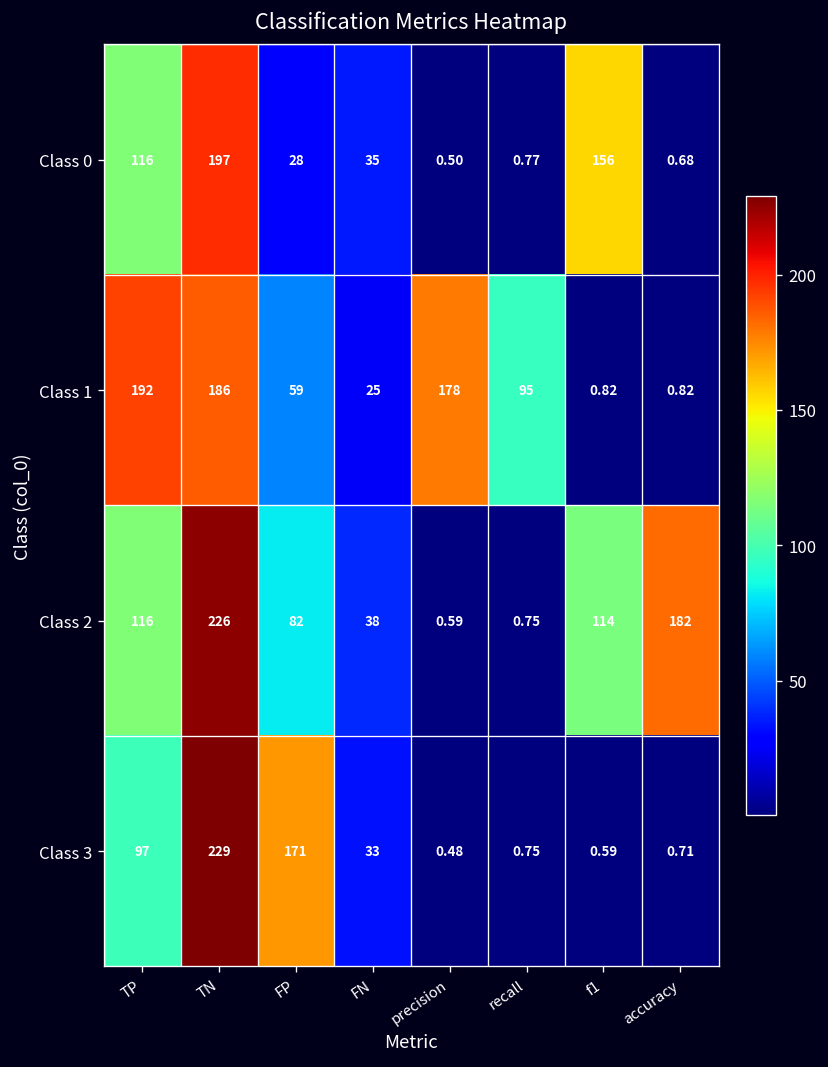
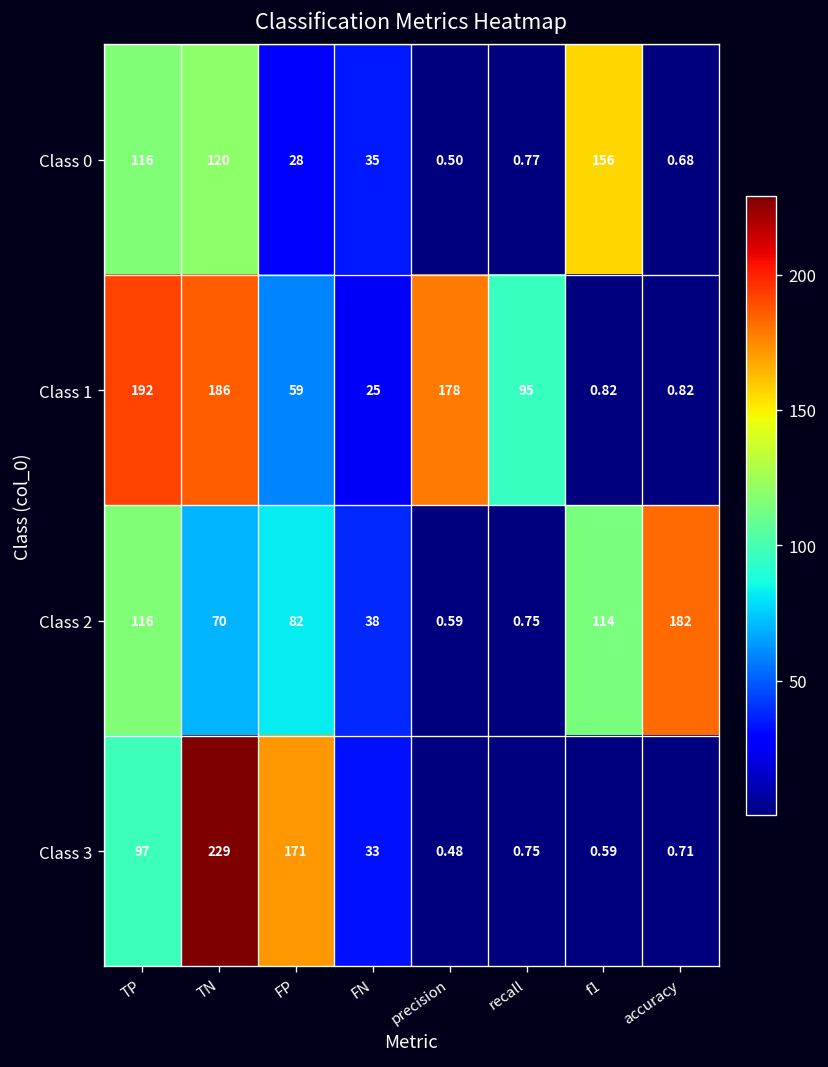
Class 0, TN: 197 -> 120
Class 2, TN: 226 -> 70
